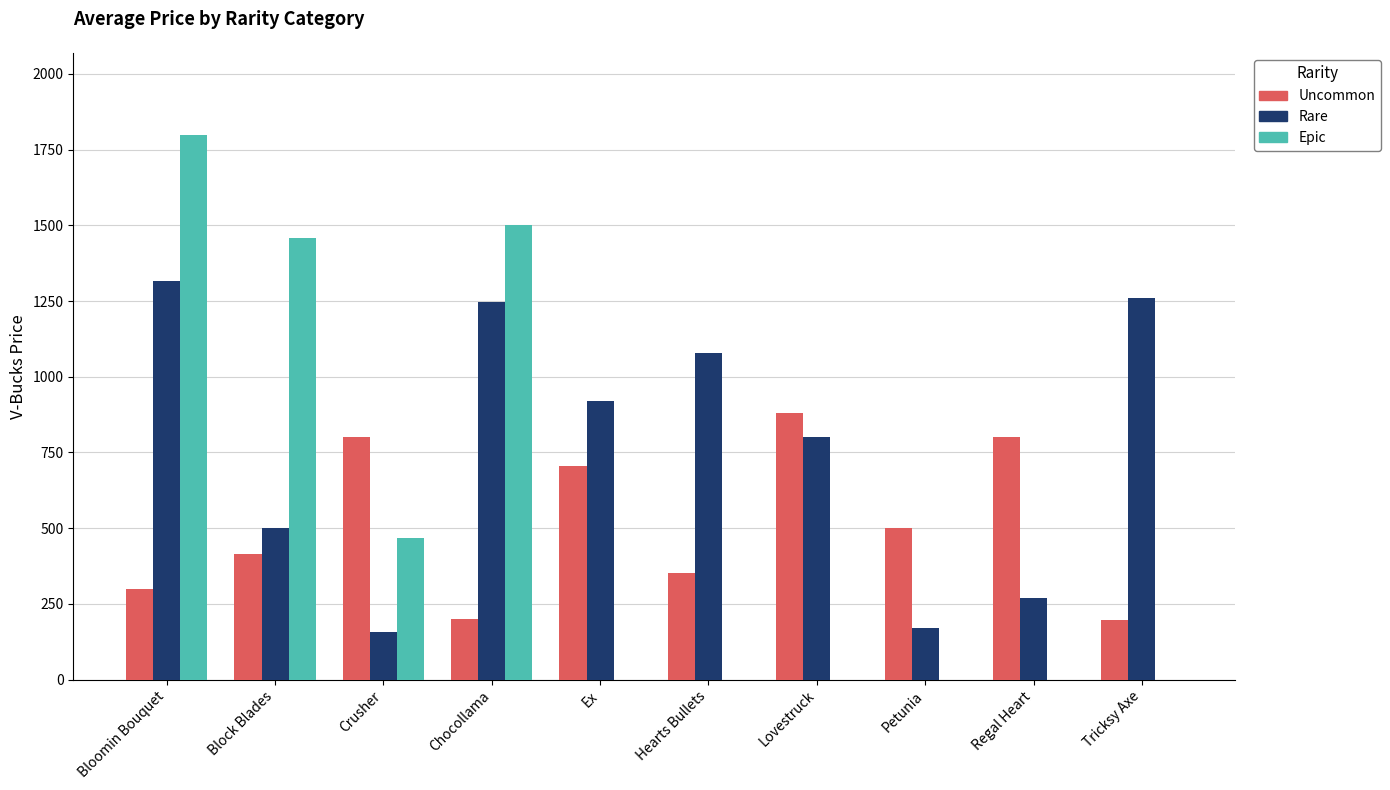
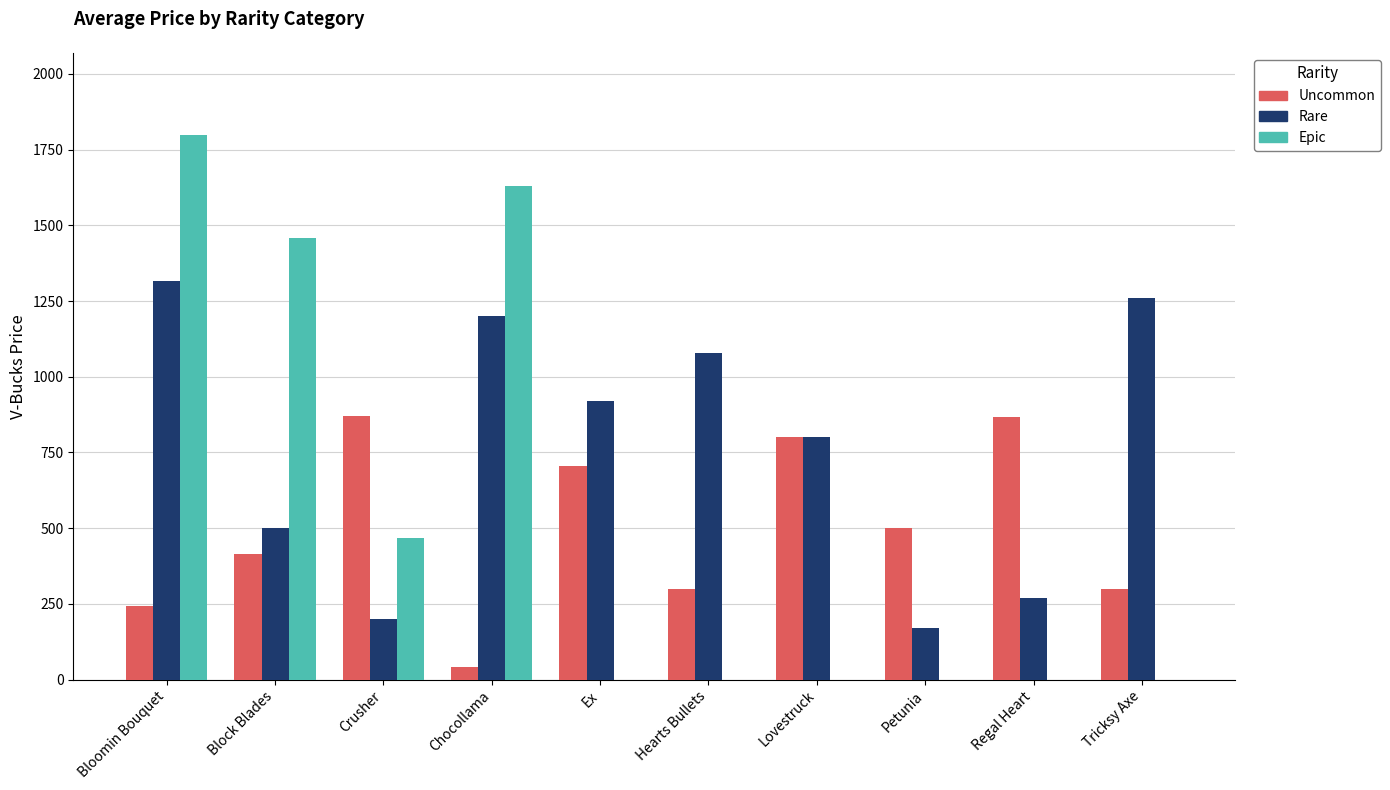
Uncommon, Bloomin Bouquet: 300 -> 240
Uncommon, Crusher: 800 -> 870
Rare, Crusher: 160 -> 200
Uncommon, Chocollama: 200 -> 40
Rare, Chocollama: 1250 -> 1200
Epic, Chocollama: 1500 -> 1630
Uncommon, Hearts Bullets: 350 -> 300
Uncommon, Lovestruck: 880 -> 800
Uncommon, Regal Heart: 800 -> 870
Uncommon, Tricksy Axe: 200 -> 300
